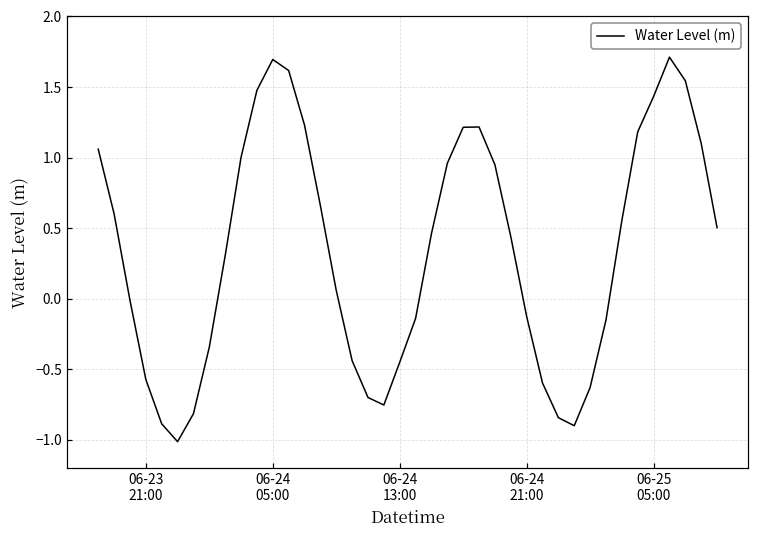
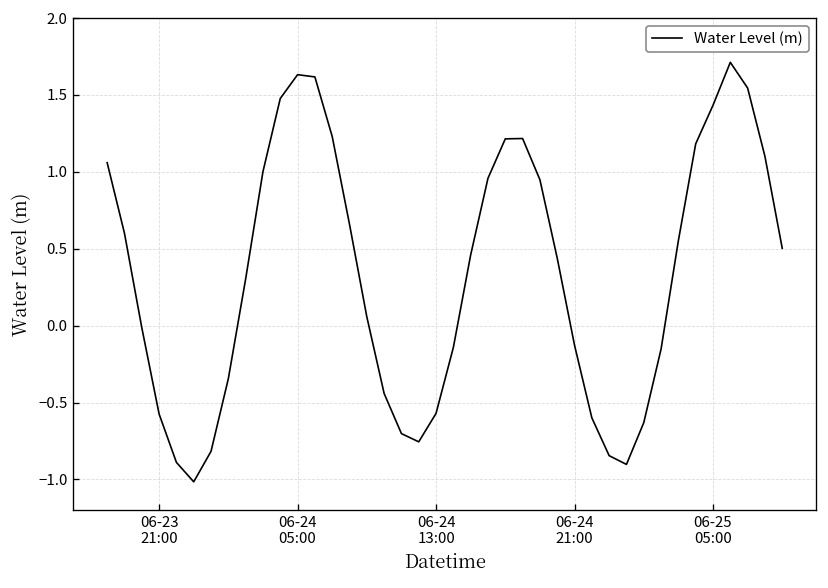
06-24 05:00: 1.70 -> 1.63
06-24 13:00: -0.45 -> -0.57
